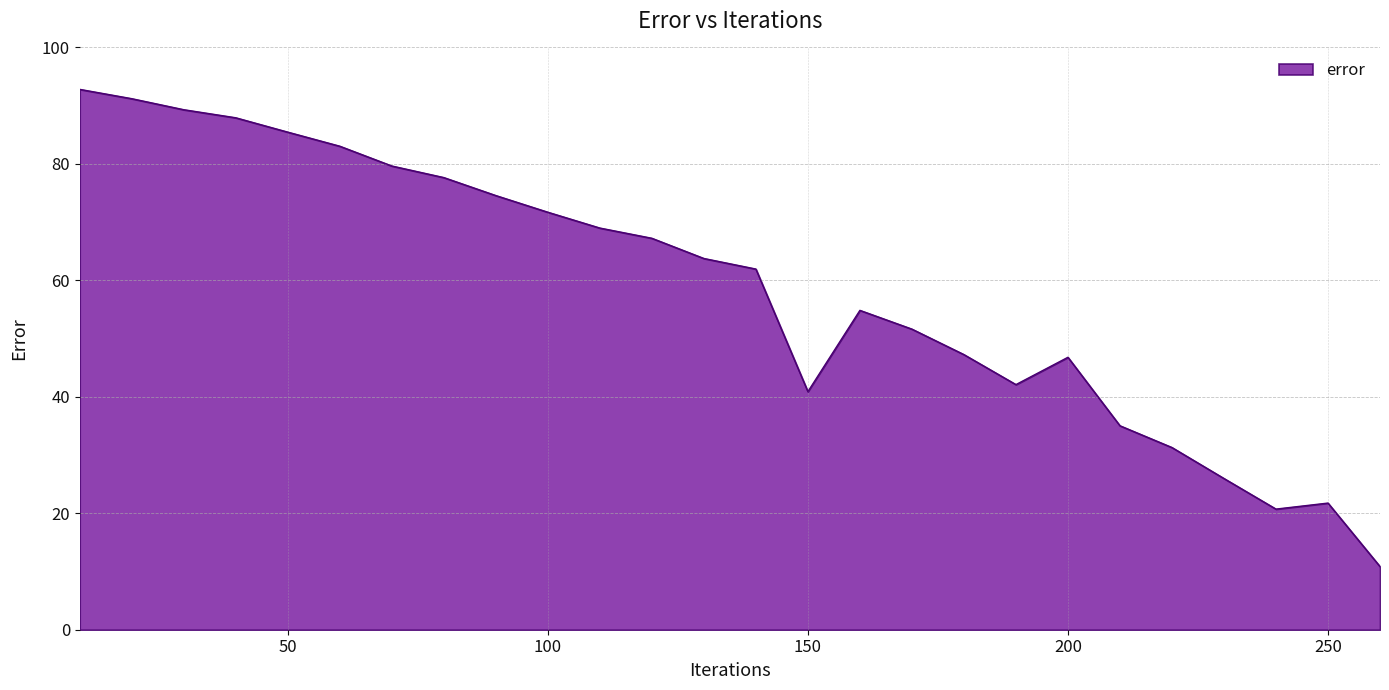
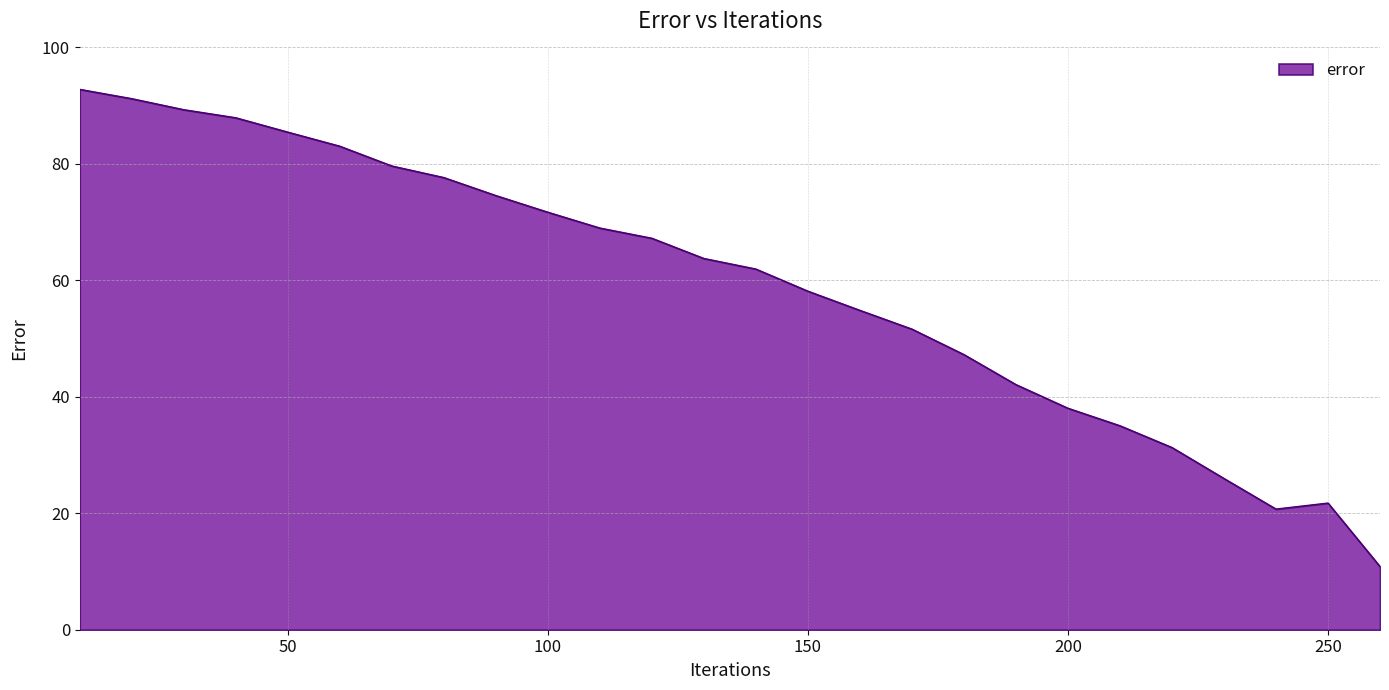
150: 41 -> 58
200: 47 -> 38
